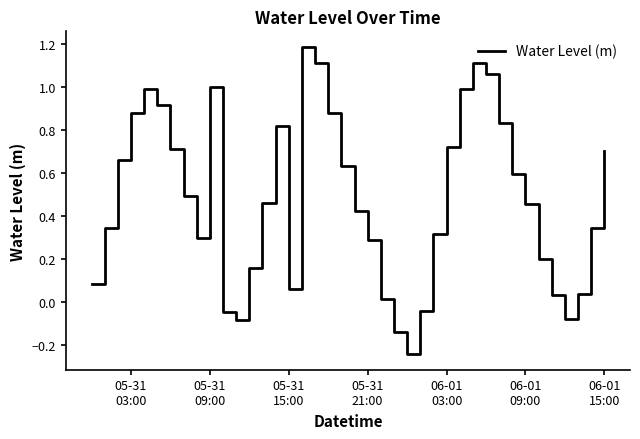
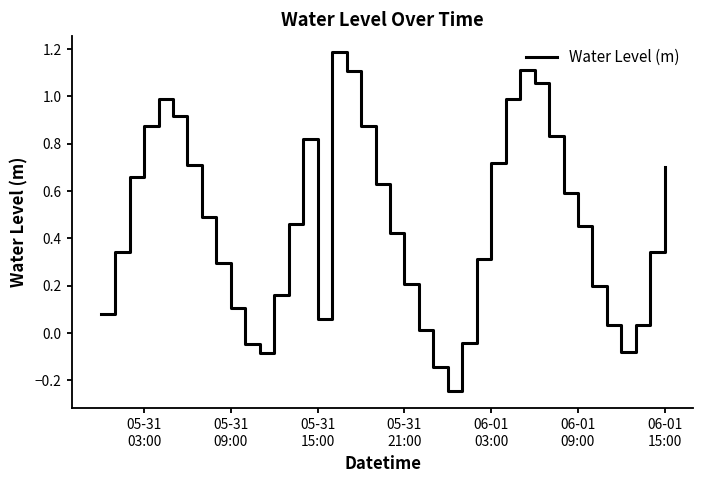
05-31 09:00: 1.00 -> 0.11
05-31 21:00: 0.29 -> 0.21
